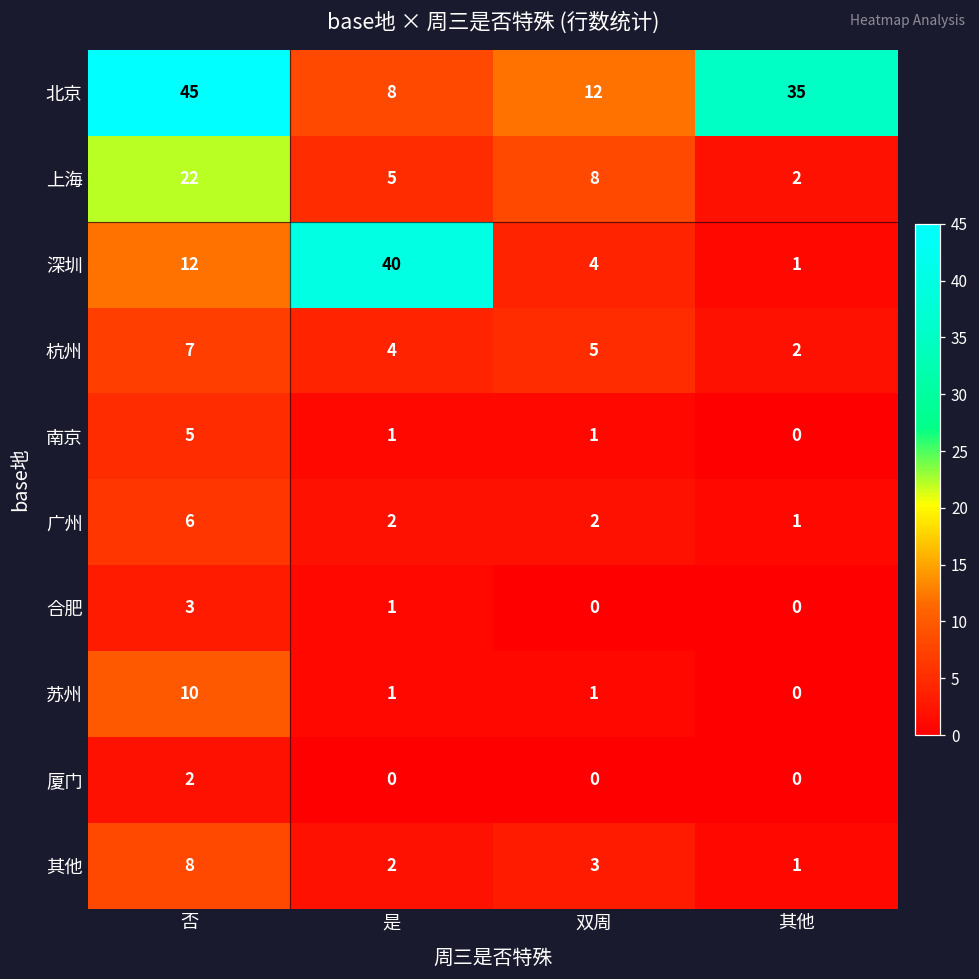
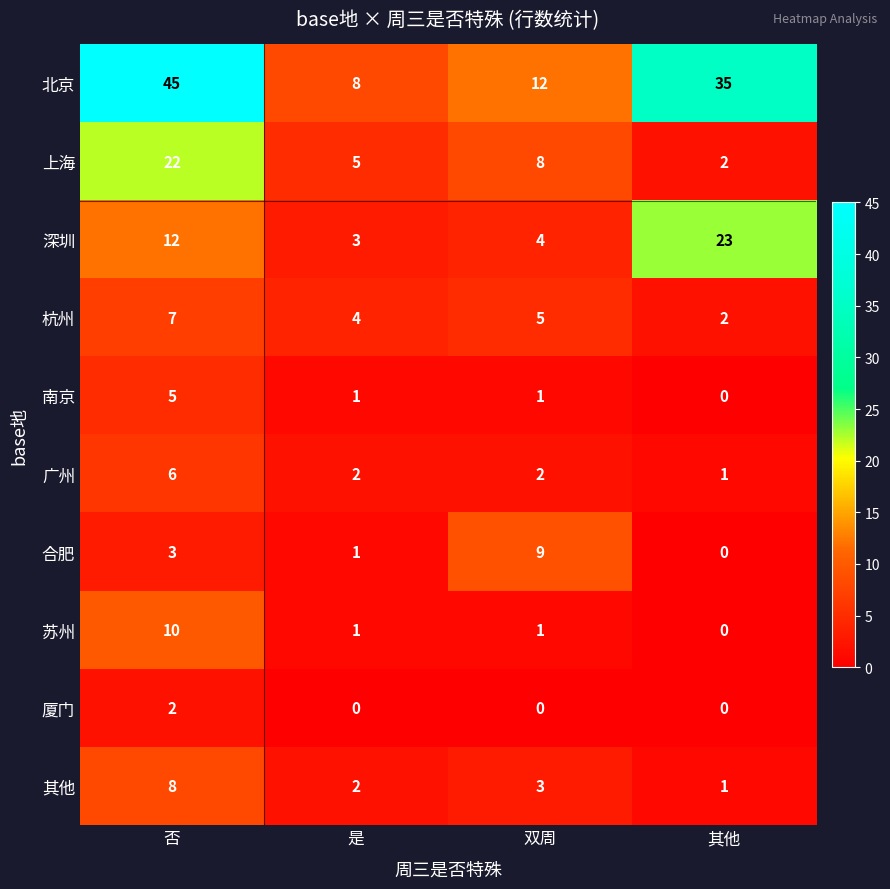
深圳, 是: 40 -> 3
深圳, 其他: 1 -> 23
合肥, 双周: 0 -> 9
